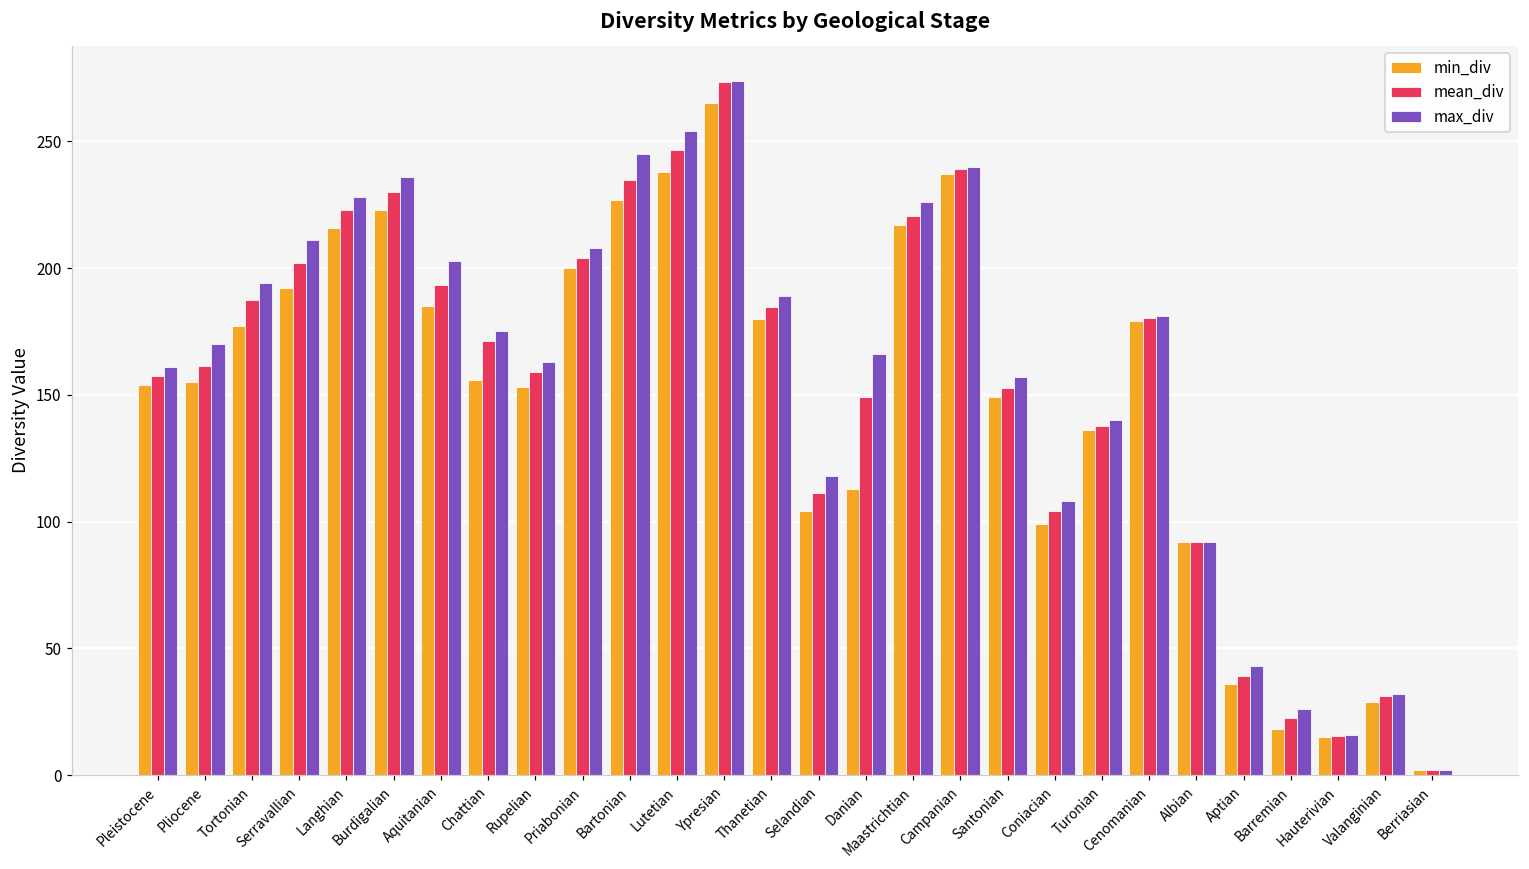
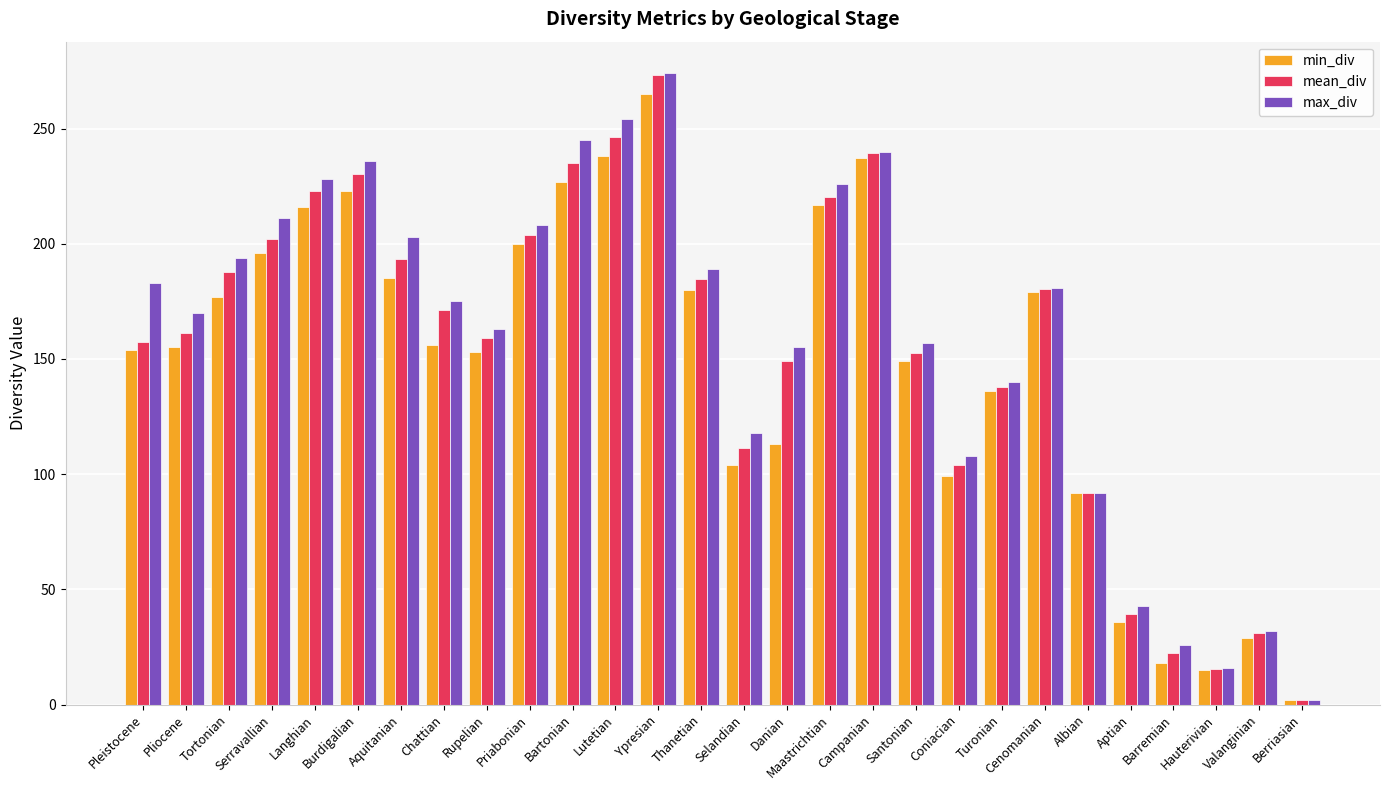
max_div, Pleistocene: 161 -> 183
min_div, Serravallian: 192 -> 196
max_div, Danian: 166 -> 155
